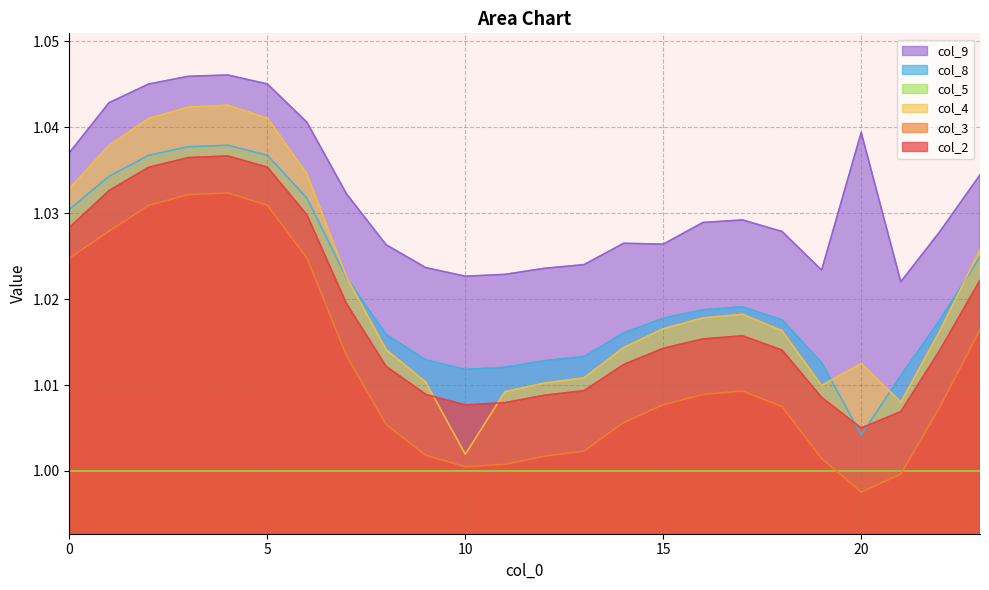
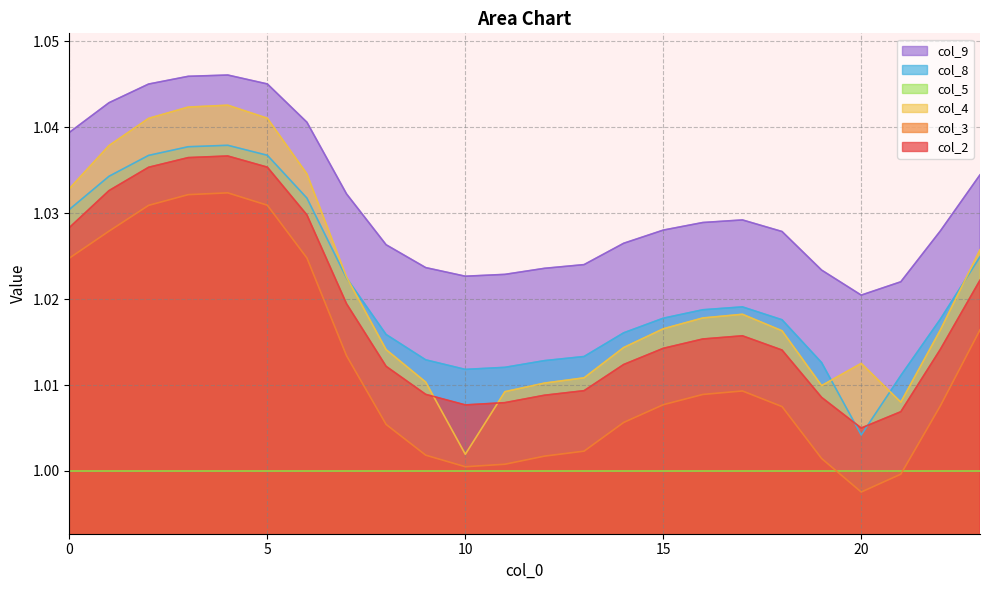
col_9, 0: 1.037 -> 1.039
col_9, 15: 1.026 -> 1.028
col_9, 20: 1.039 -> 1.020
